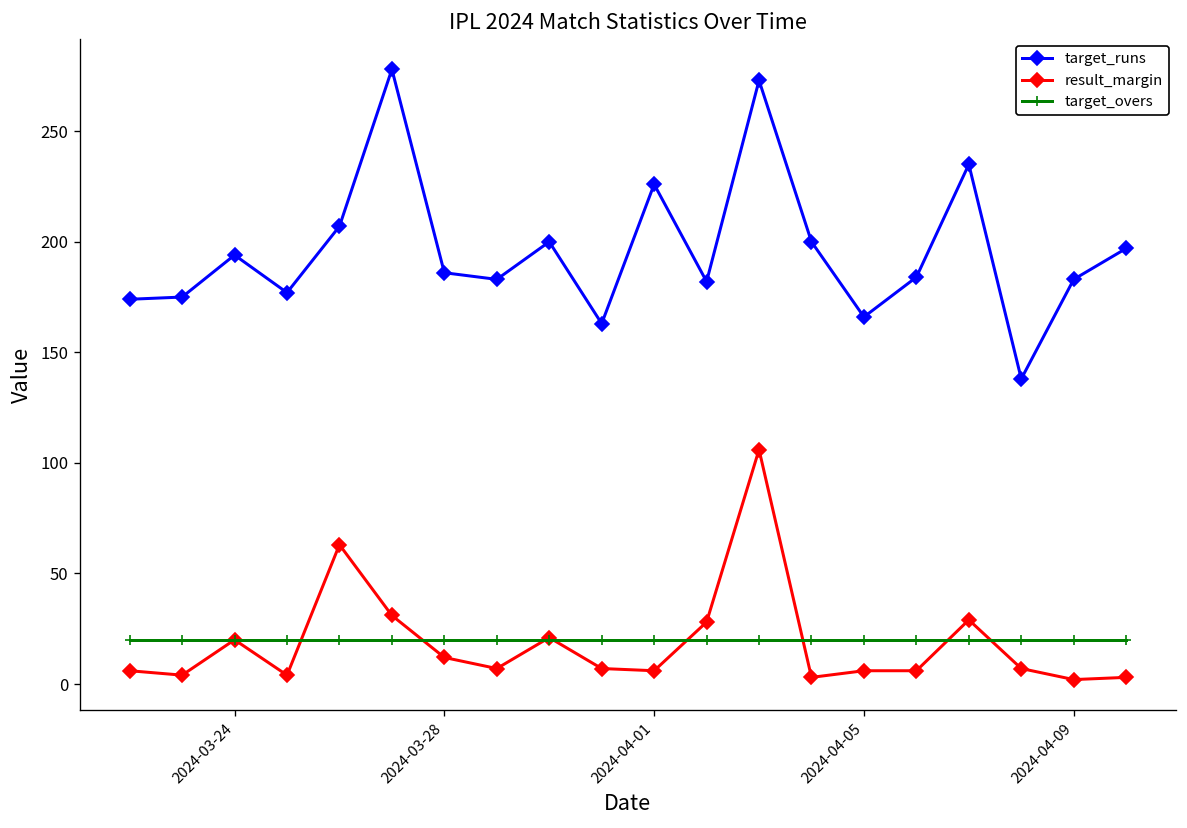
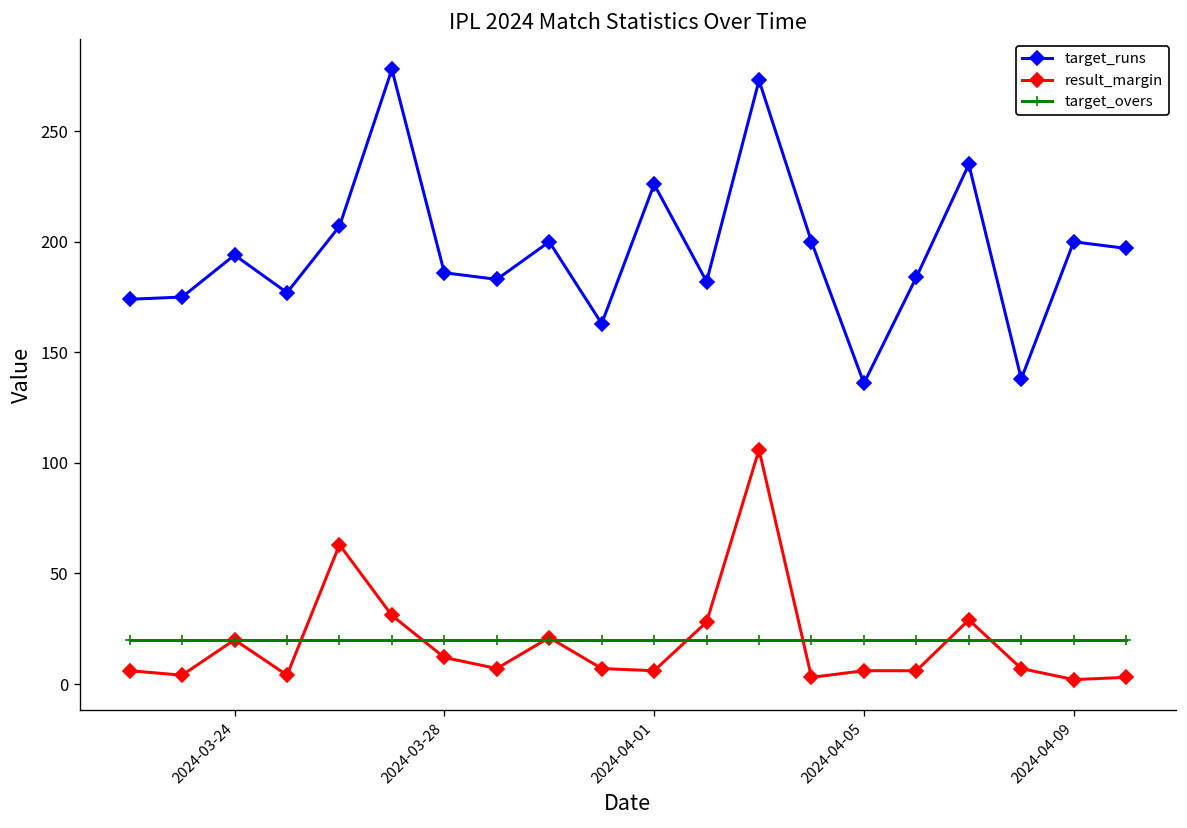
target_runs, 2024-04-05: 166 -> 136
target_runs, 2024-04-09: 183 -> 200
